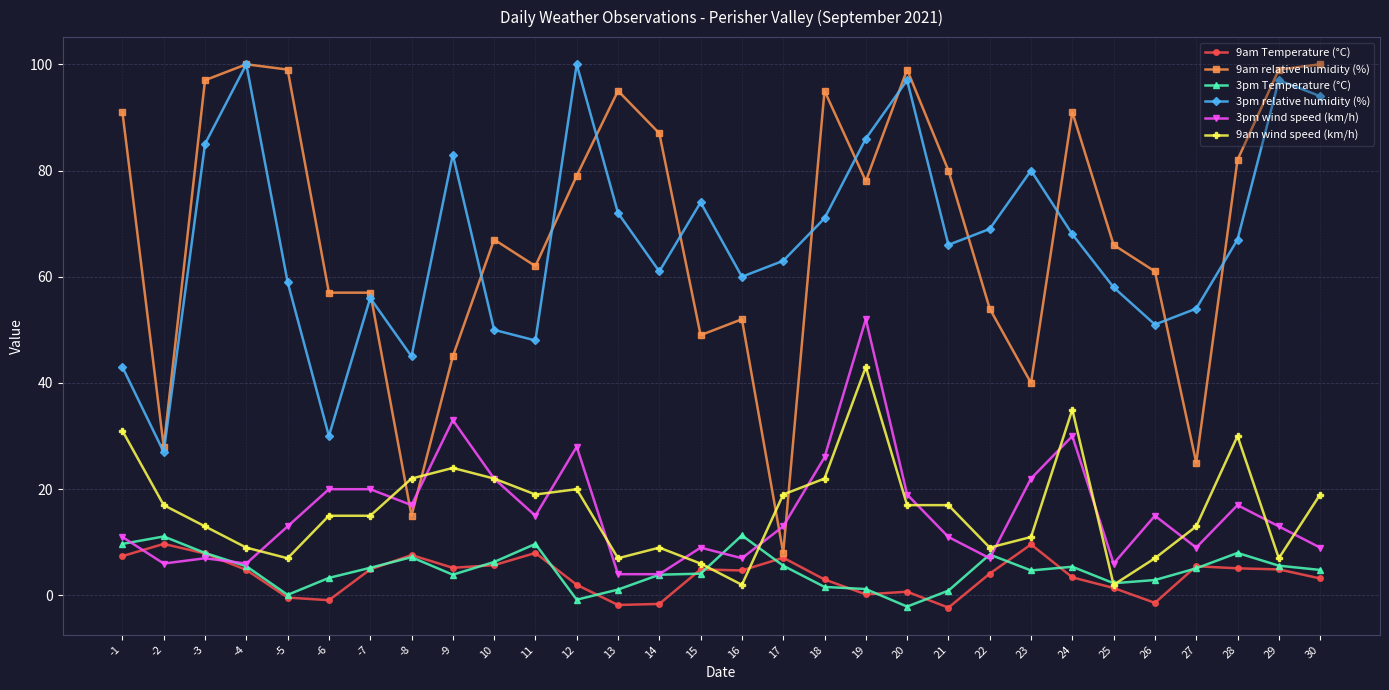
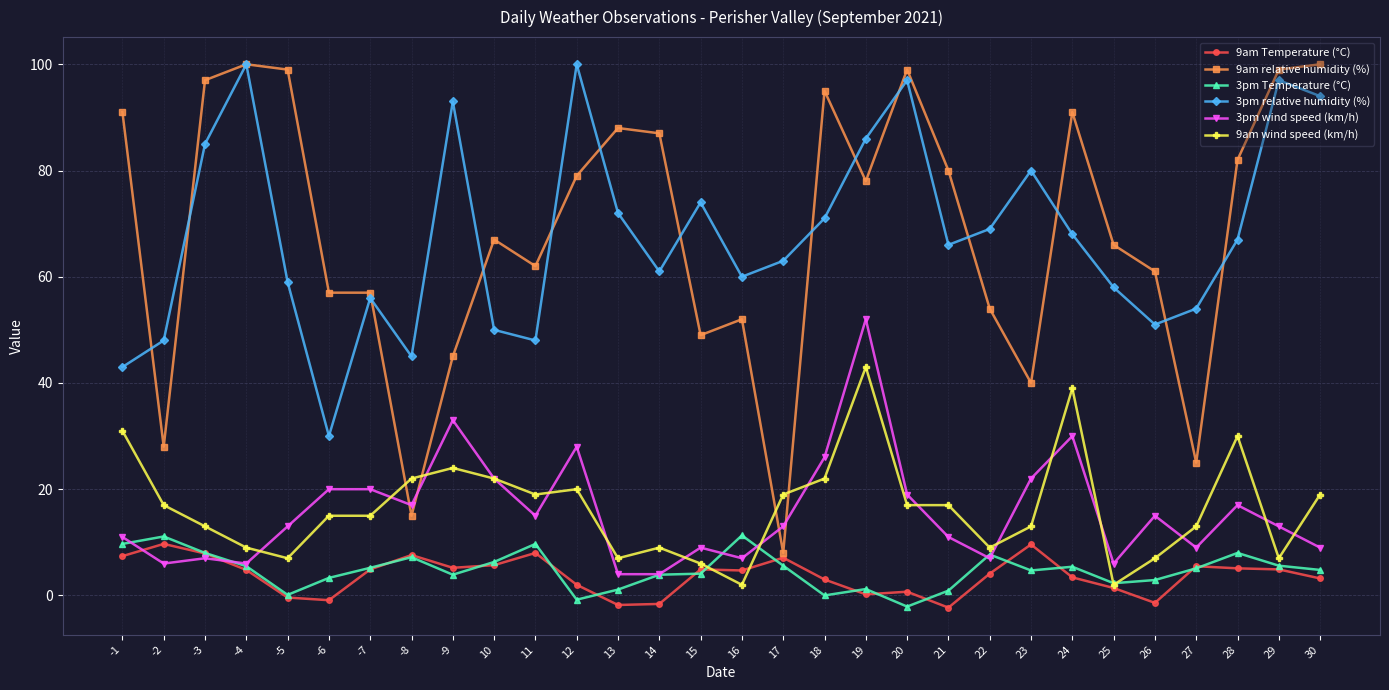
3pm relative humidity (%), -2: 27 -> 48
3pm relative humidity (%), -9: 83 -> 93
9am relative humidity (%), 13: 95 -> 88
3pm Temperature (°C), 18: 2 -> 0
9am wind speed (km/h), 23: 11 -> 13
9am wind speed (km/h), 24: 35 -> 39
